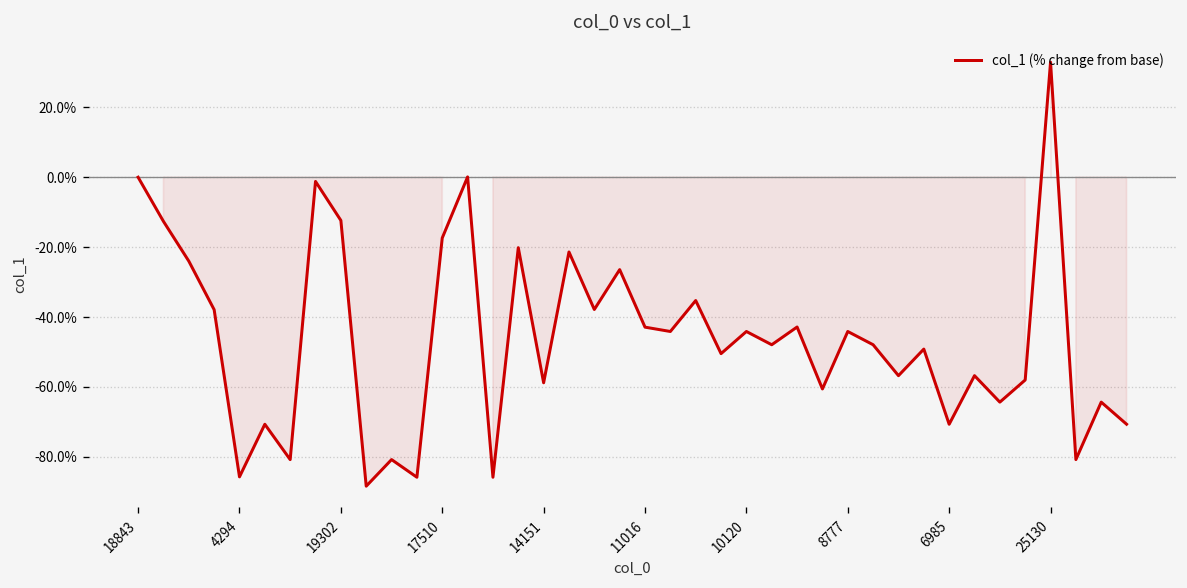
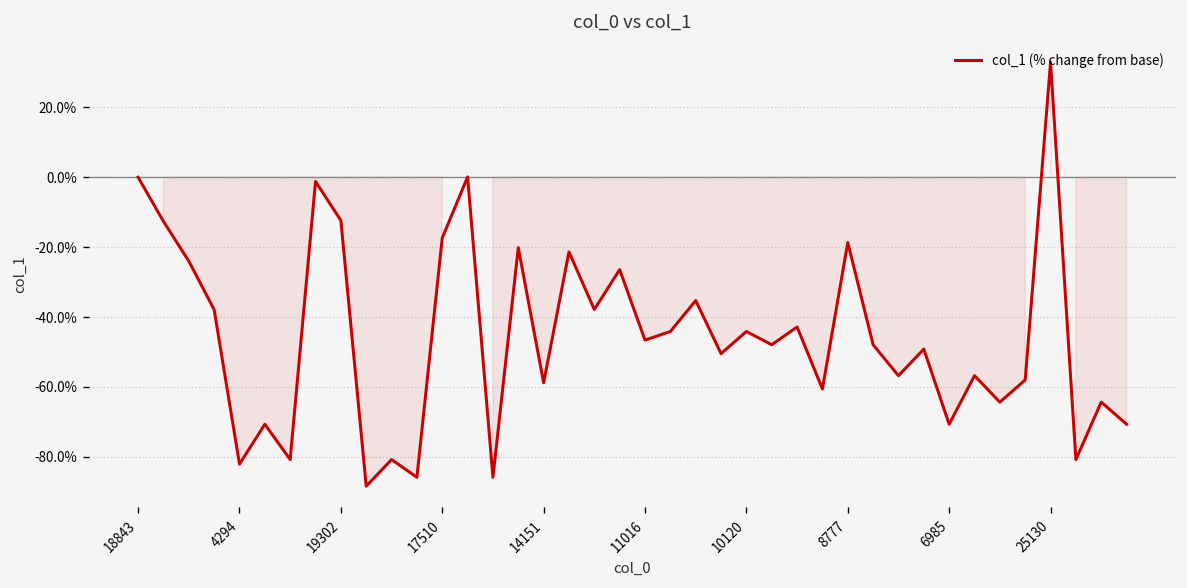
4294: -86% -> -82%
11016: -43% -> -47%
8777: -44% -> -19%
